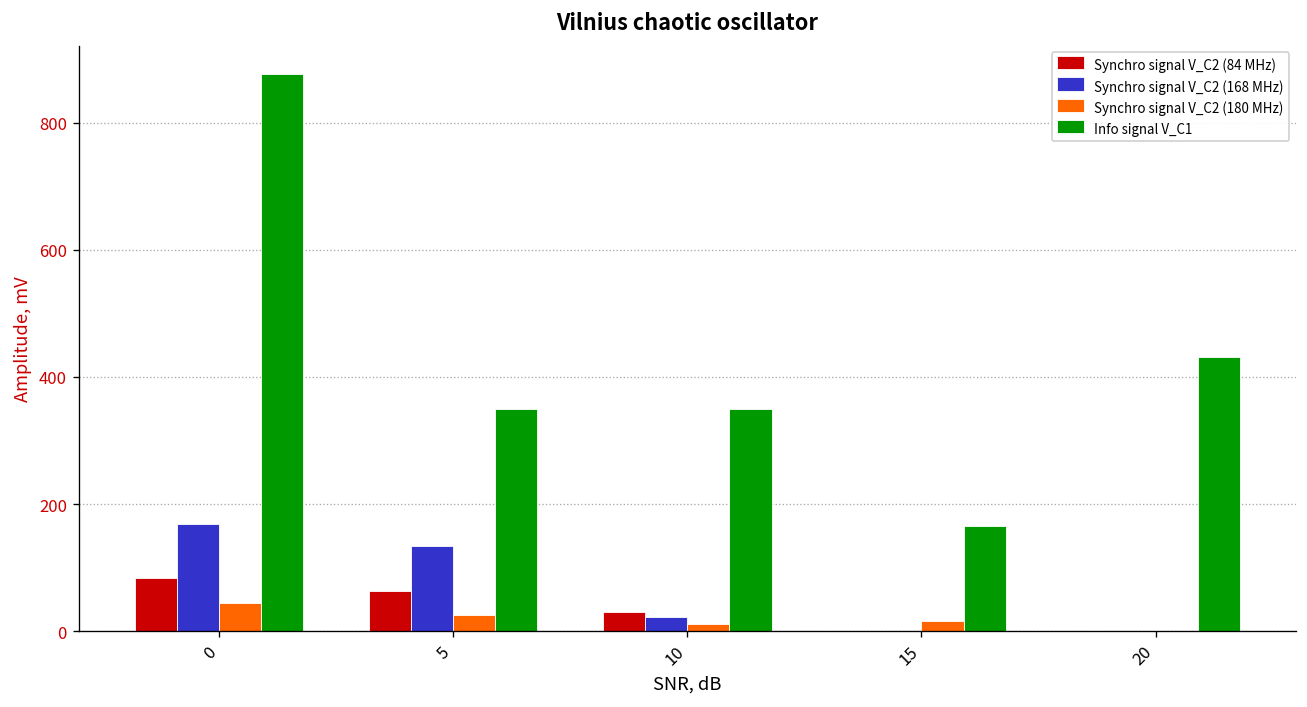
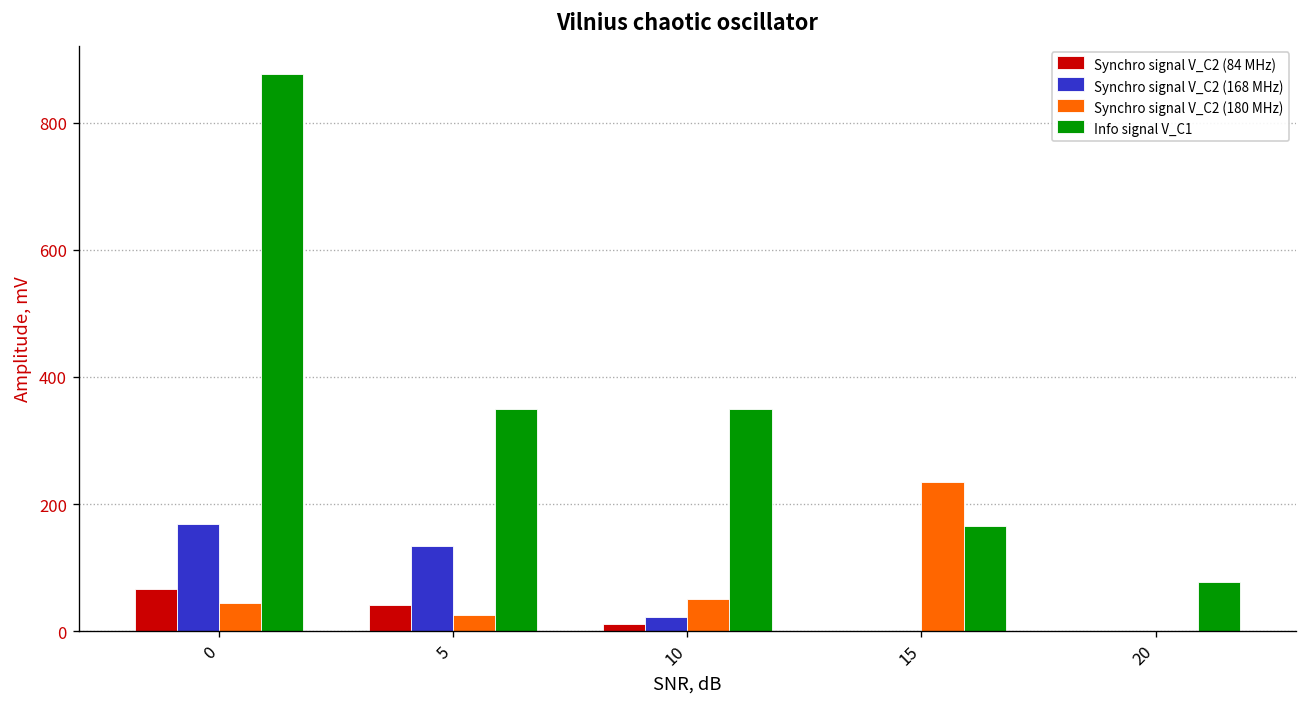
Synchro signal V_C2 (84 MHz), 0: 80 -> 70
Synchro signal V_C2 (84 MHz), 5: 60 -> 40
Synchro signal V_C2 (84 MHz), 10: 30 -> 10
Synchro signal V_C2 (180 MHz), 10: 10 -> 50
Synchro signal V_C2 (180 MHz), 15: 20 -> 230
Info signal V_C1, 20: 430 -> 80
